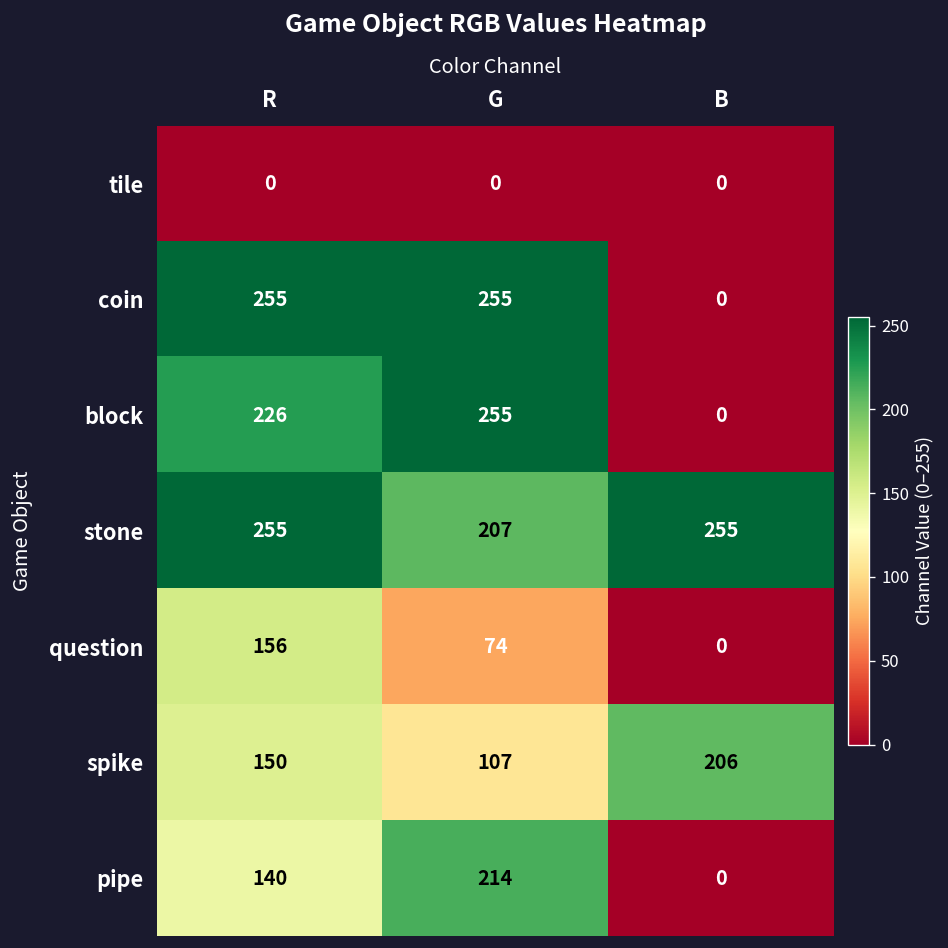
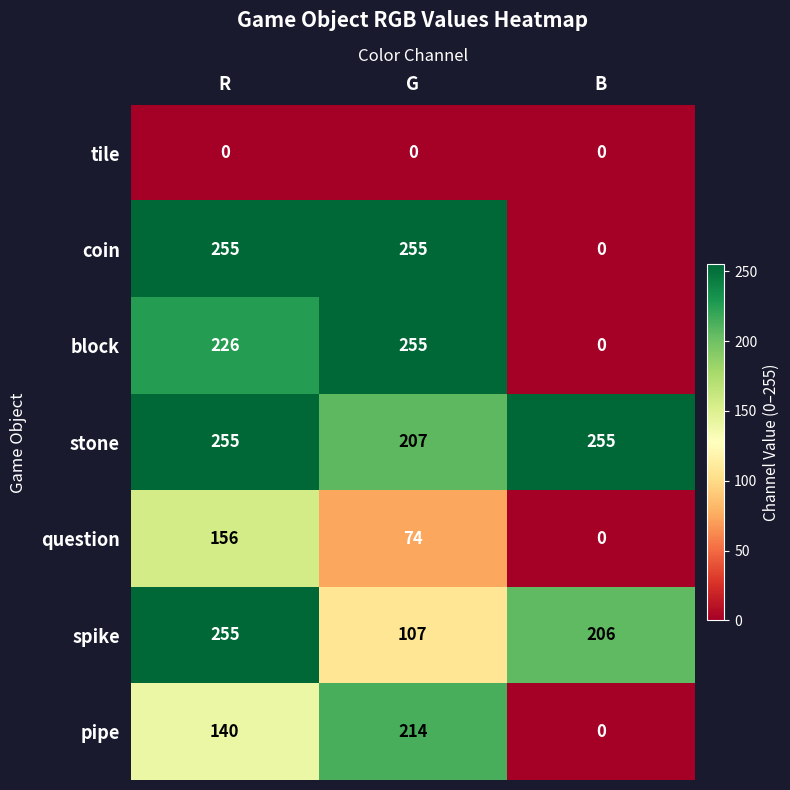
spike, R: 150 -> 255
